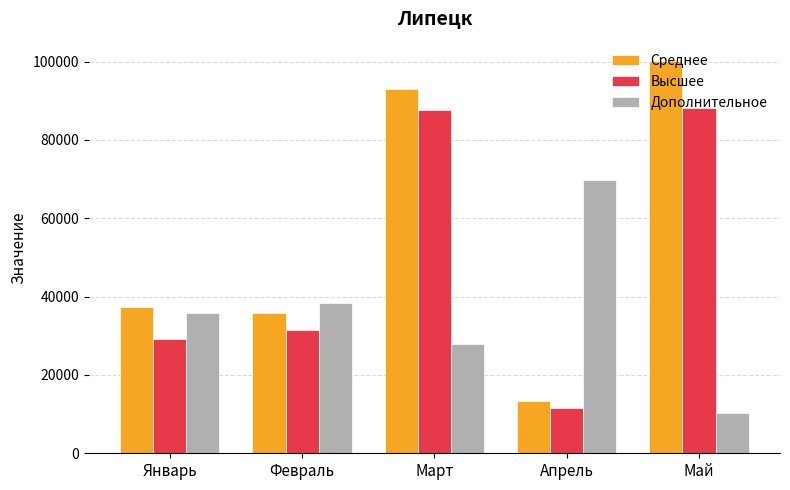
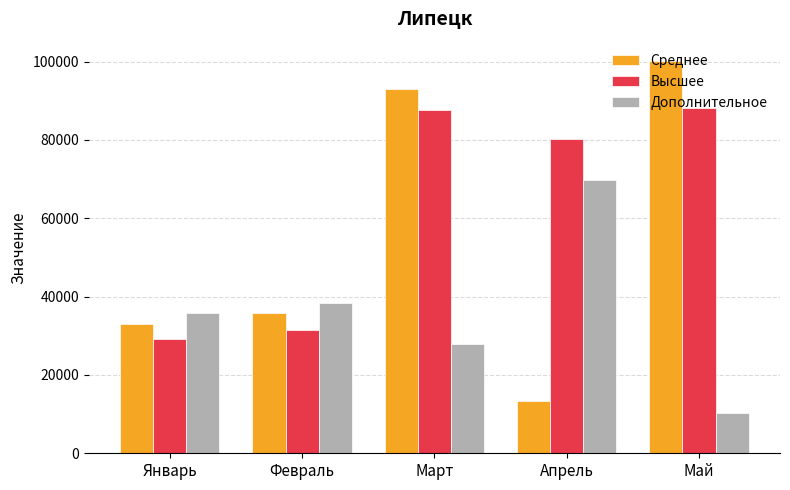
Среднее, Январь: 37000 -> 33000
Высшее, Апрель: 12000 -> 80000
